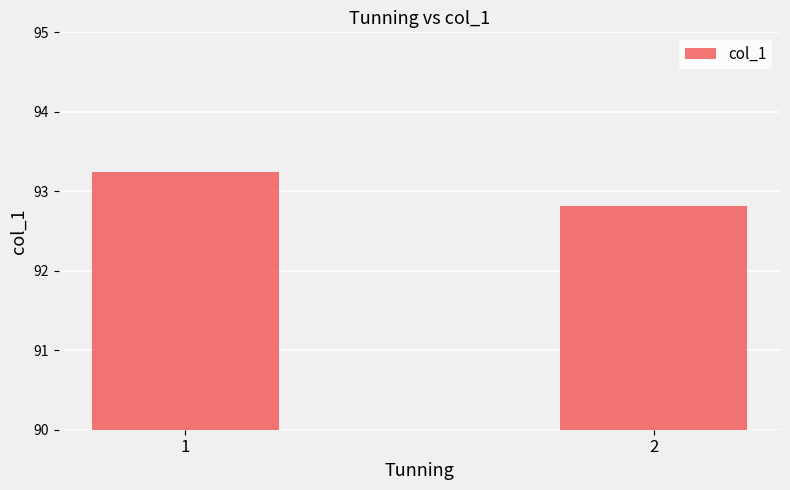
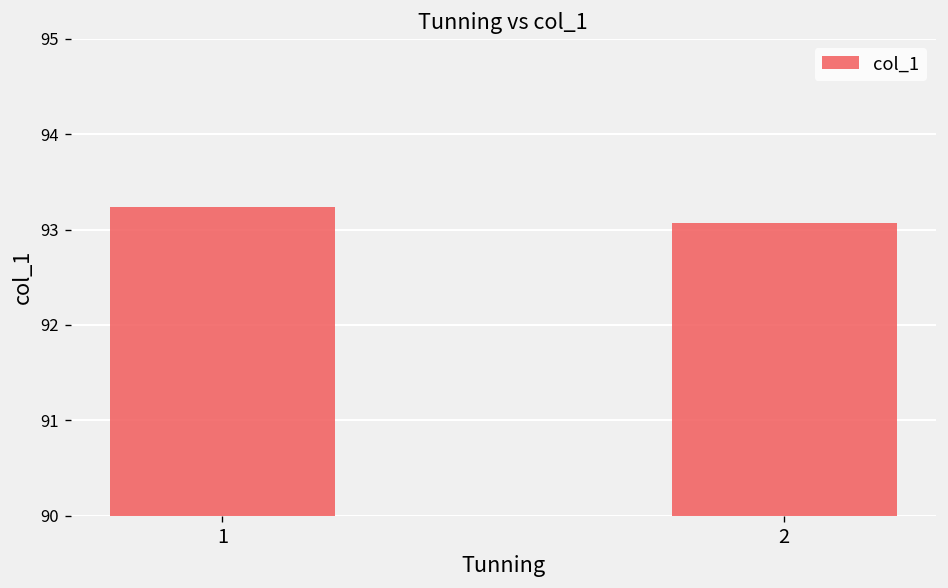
2: 92.8 -> 93.1
